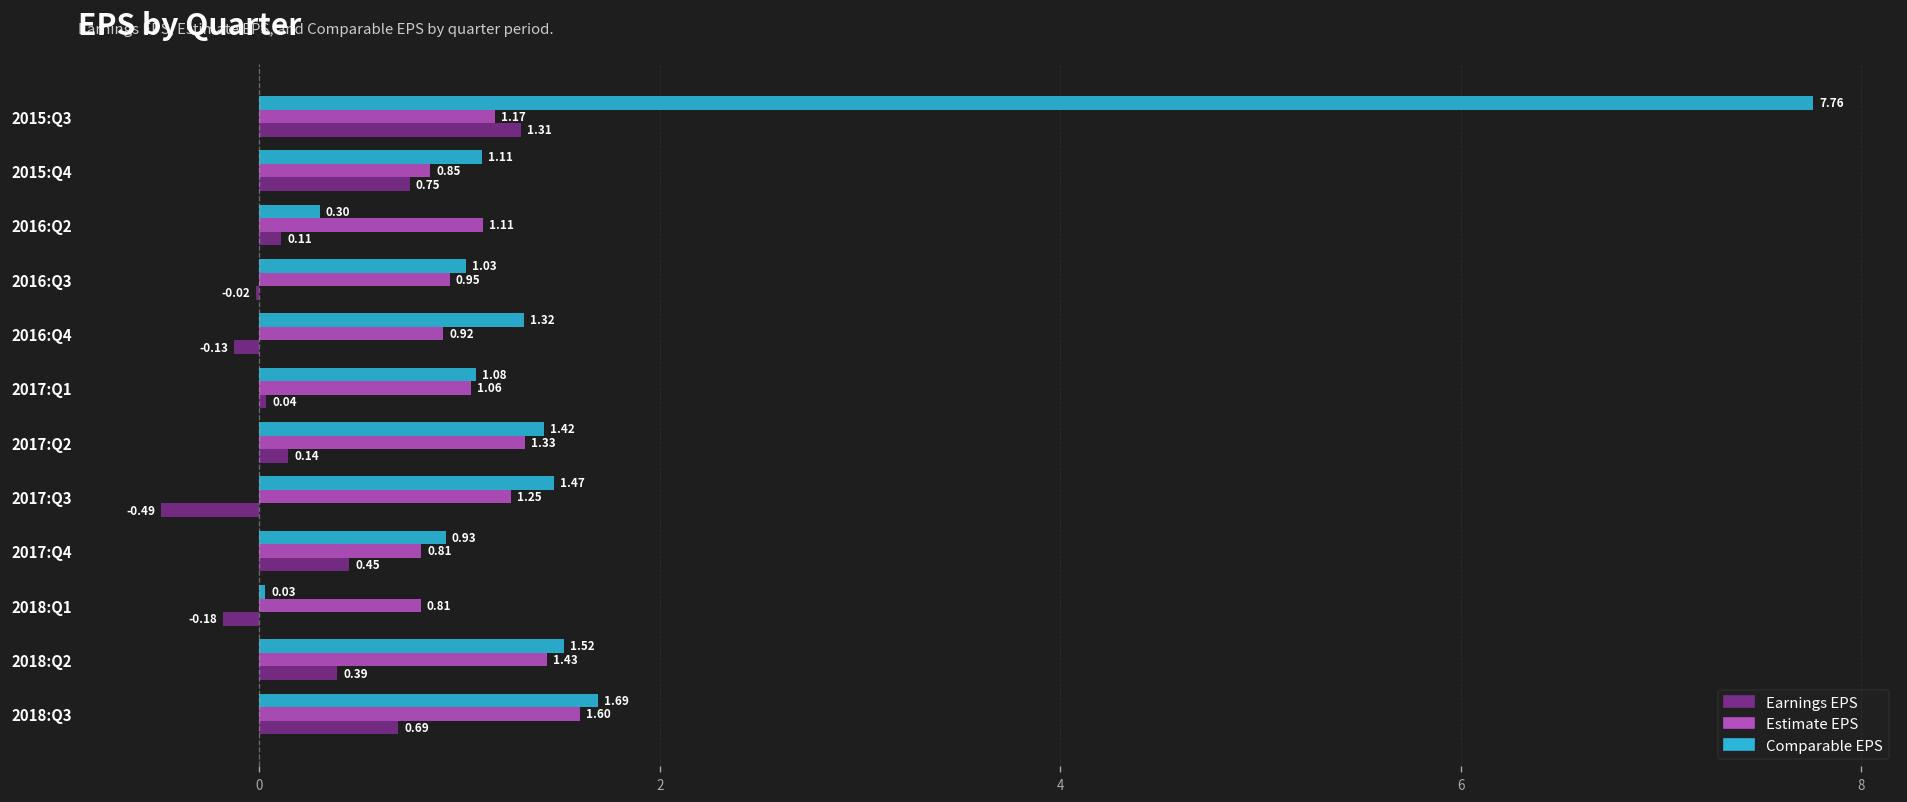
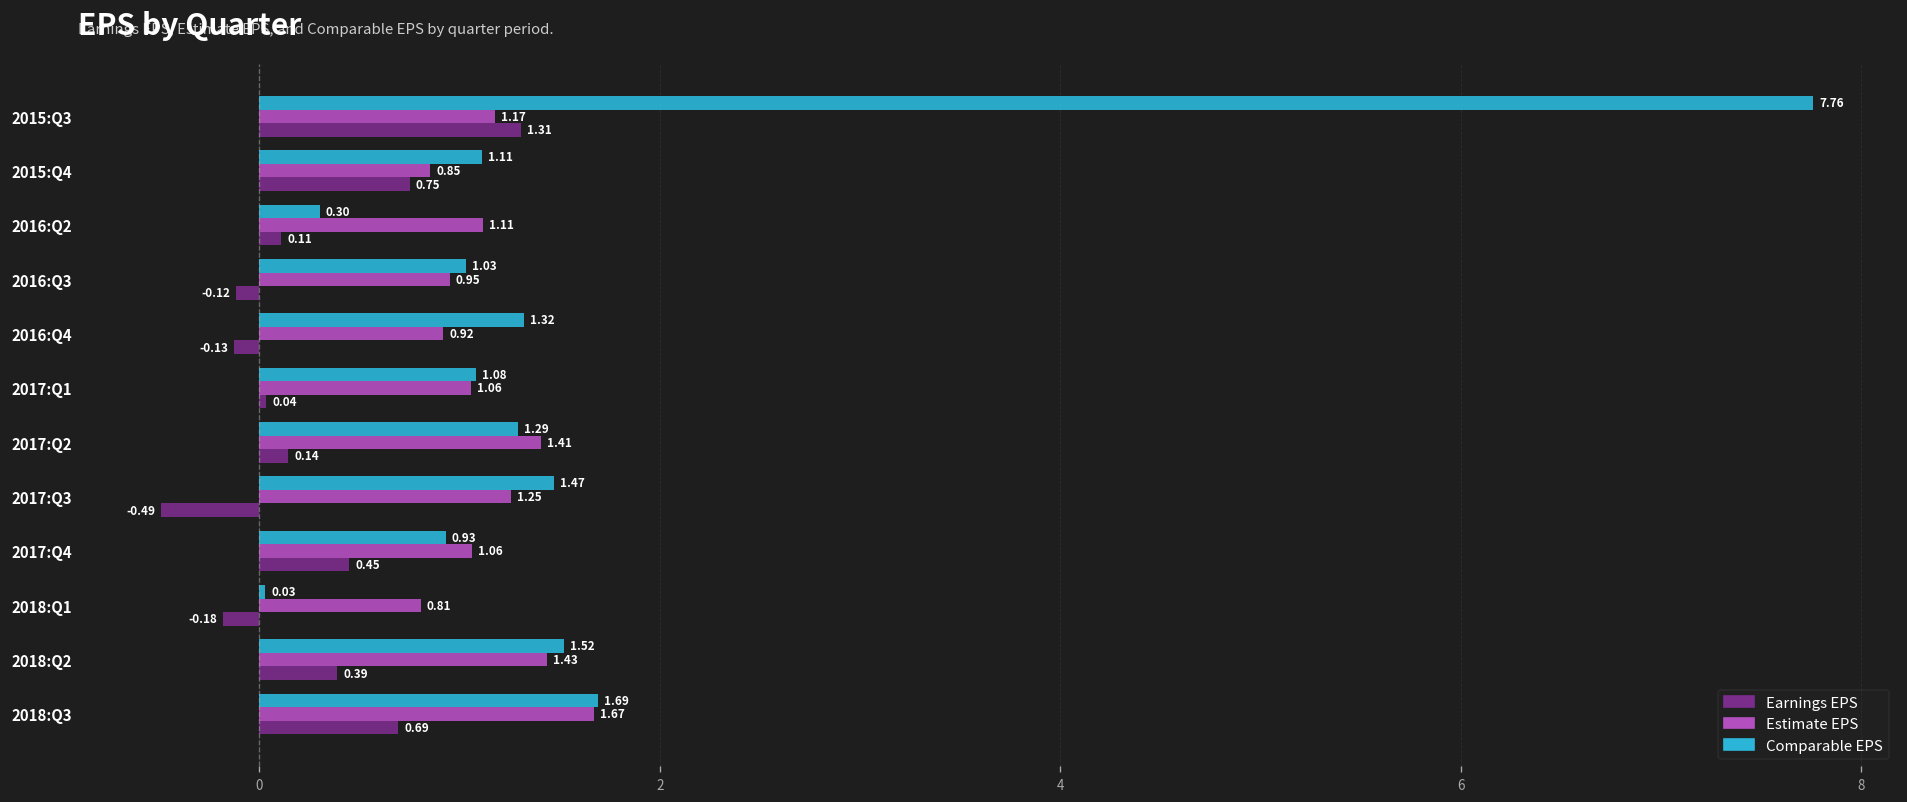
Earnings EPS, 2016:Q3: -0.02 -> -0.12
Comparable EPS, 2017:Q2: 1.42 -> 1.29
Estimate EPS, 2017:Q2: 1.33 -> 1.41
Estimate EPS, 2017:Q4: 0.81 -> 1.06
Estimate EPS, 2018:Q3: 1.60 -> 1.67
